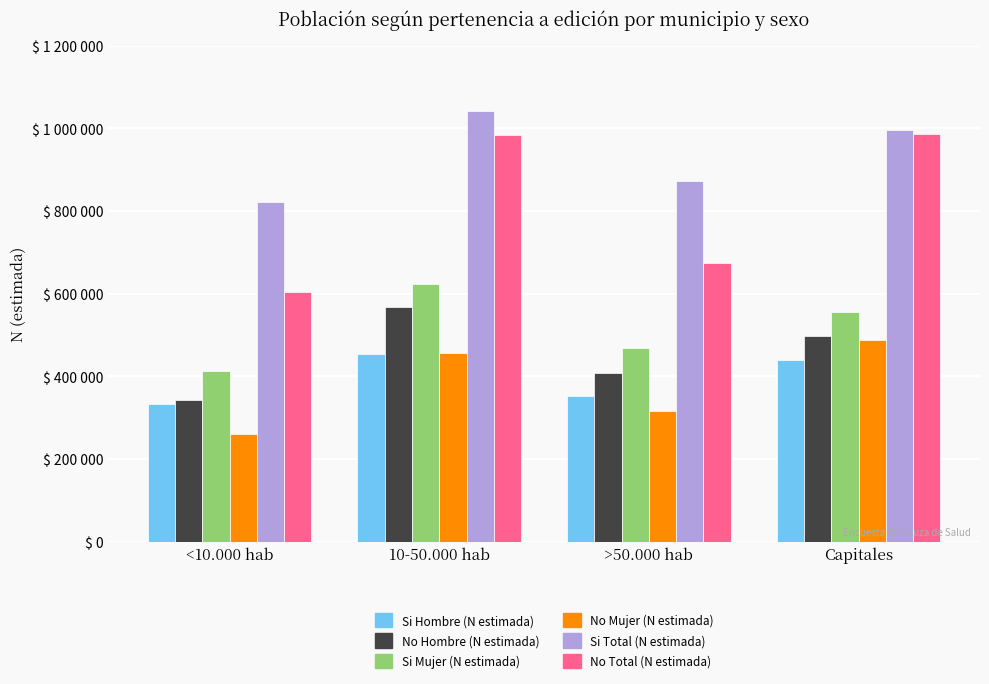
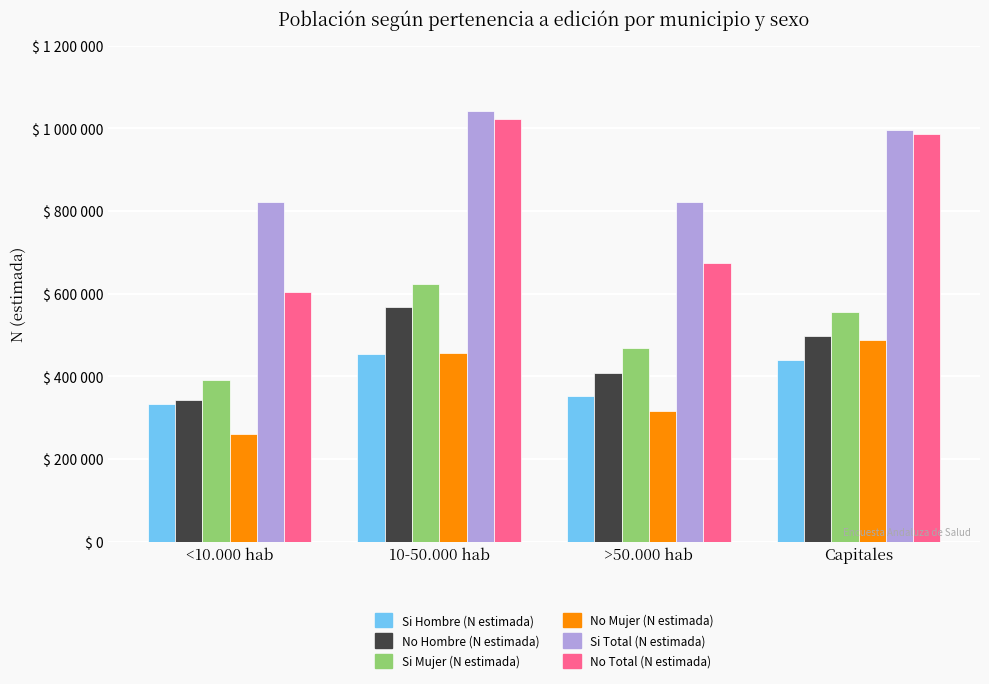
Si Mujer (N estimada), <10.000 hab: $ 410000 -> $ 390000
No Total (N estimada), 10-50.000 hab: $ 980000 -> $ 1020000
Si Total (N estimada), >50.000 hab: $ 870000 -> $ 820000
